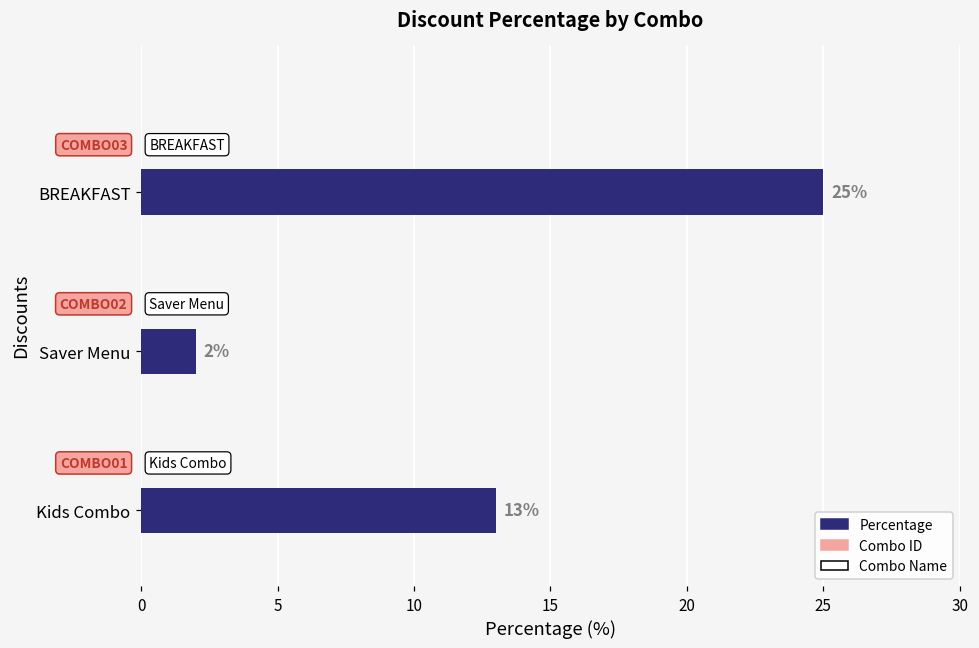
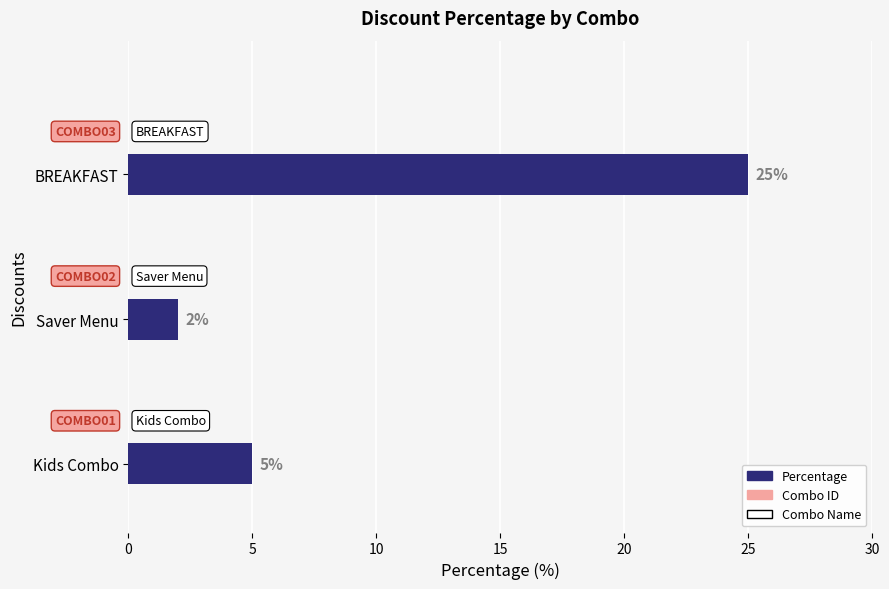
Kids Combo: 13% -> 5%
